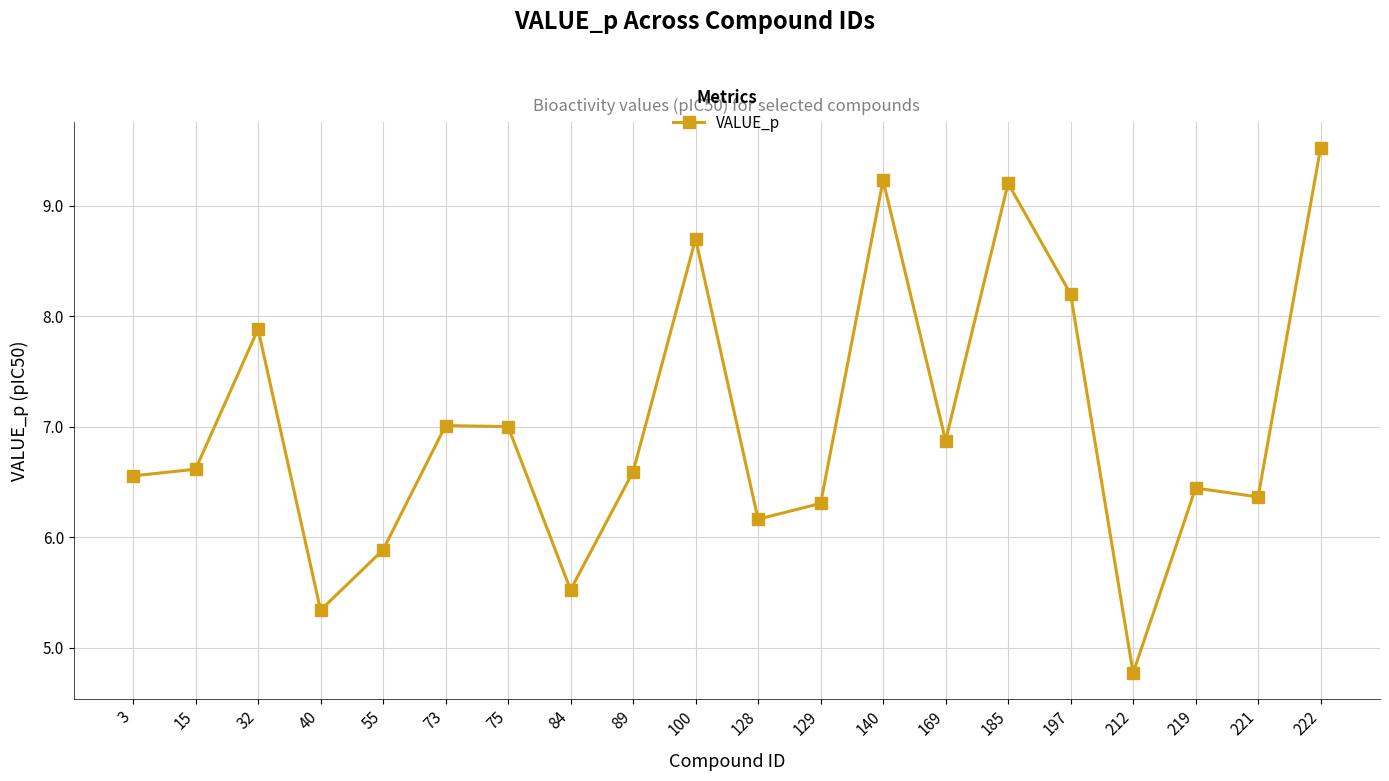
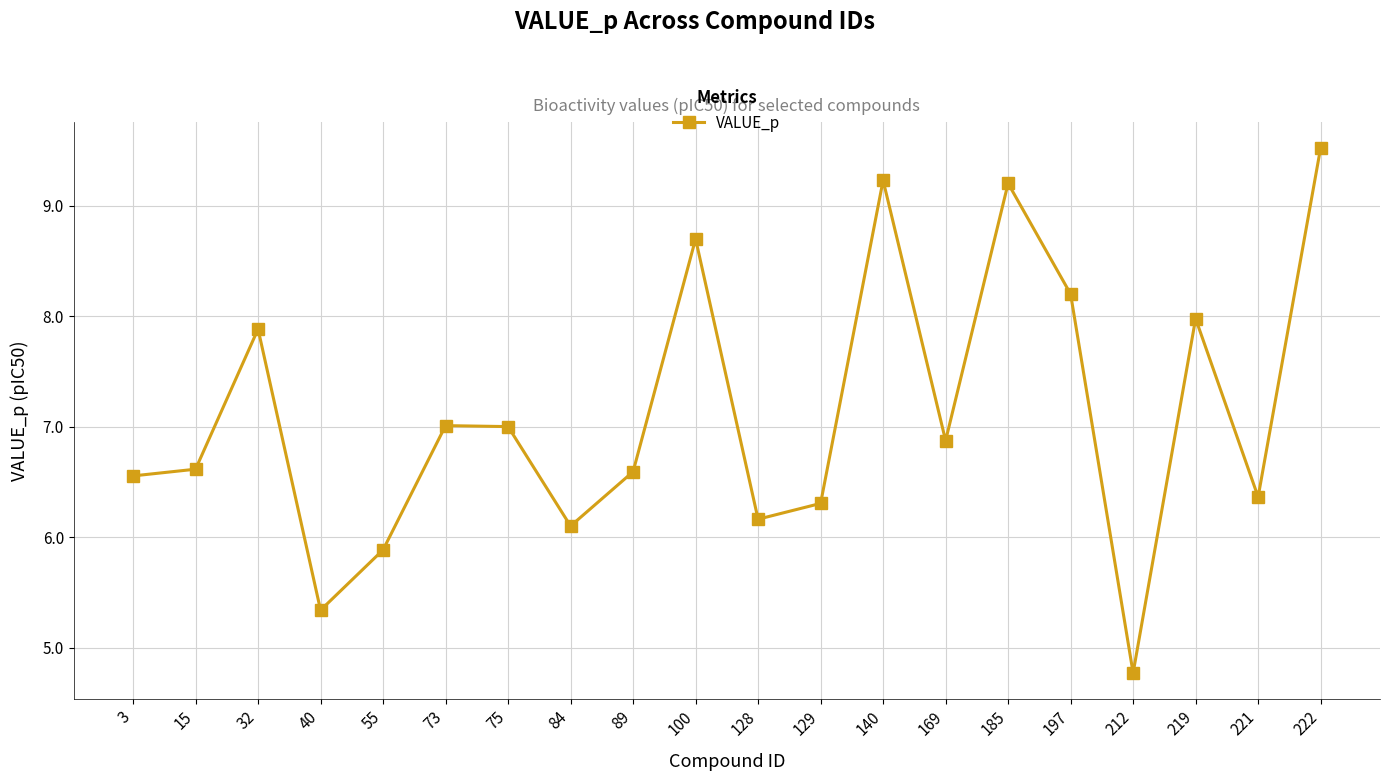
84: 5.52 -> 6.10
219: 6.44 -> 7.98
